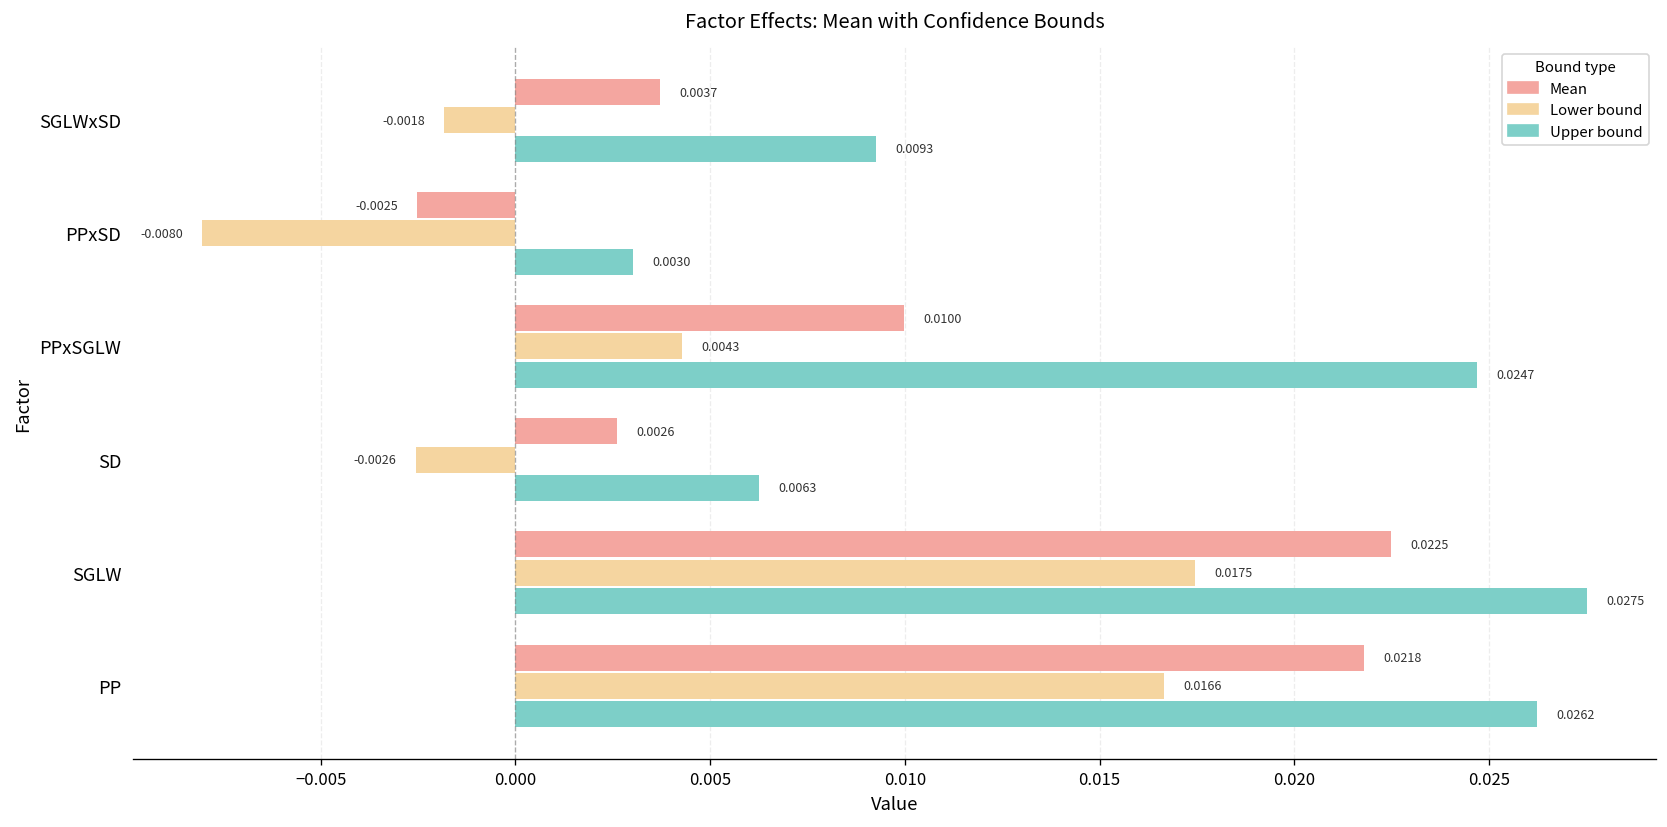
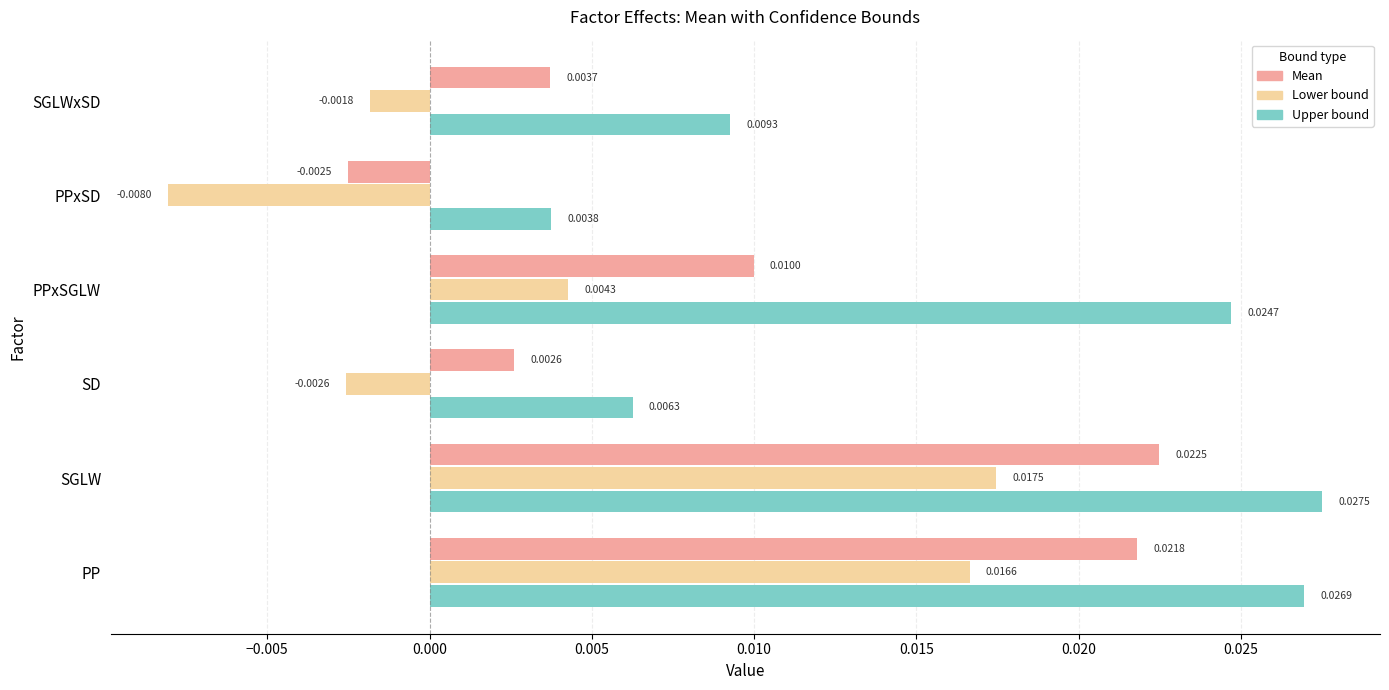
Upper bound, PPxSD: 0.0030 -> 0.0038
Upper bound, PP: 0.0262 -> 0.0269
